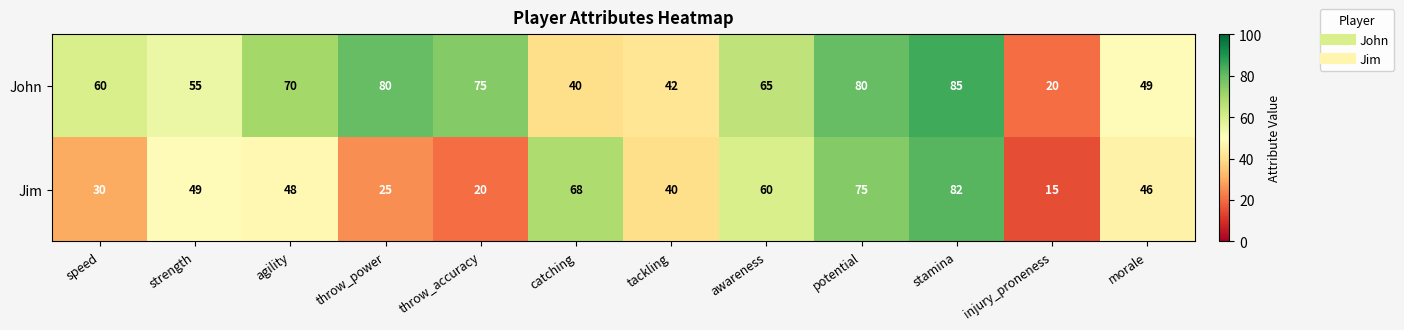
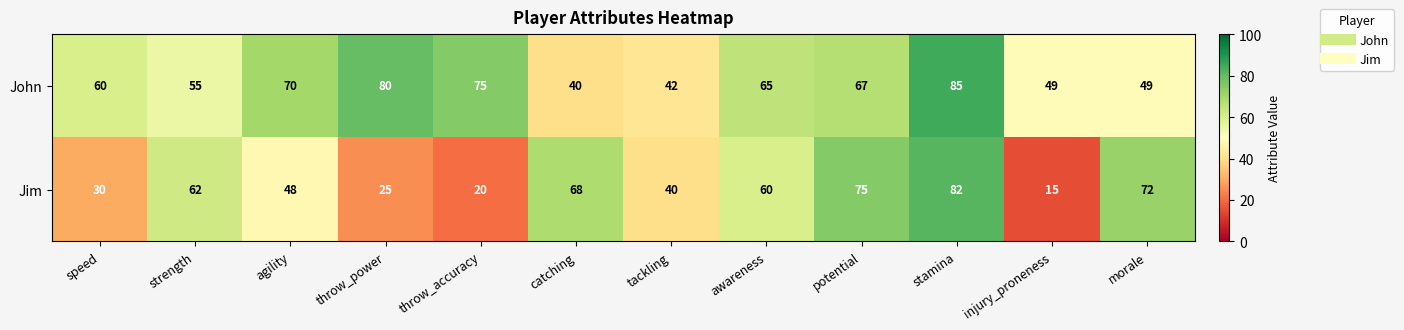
John, potential: 80 -> 67
John, injury_proneness: 20 -> 49
Jim, strength: 49 -> 62
Jim, morale: 46 -> 72
